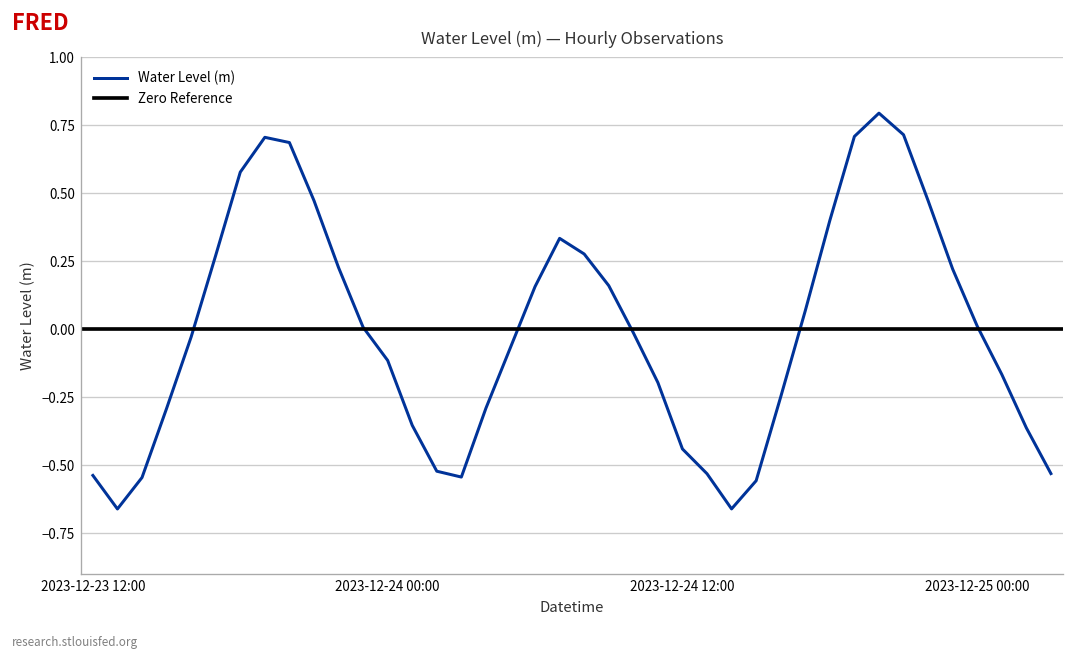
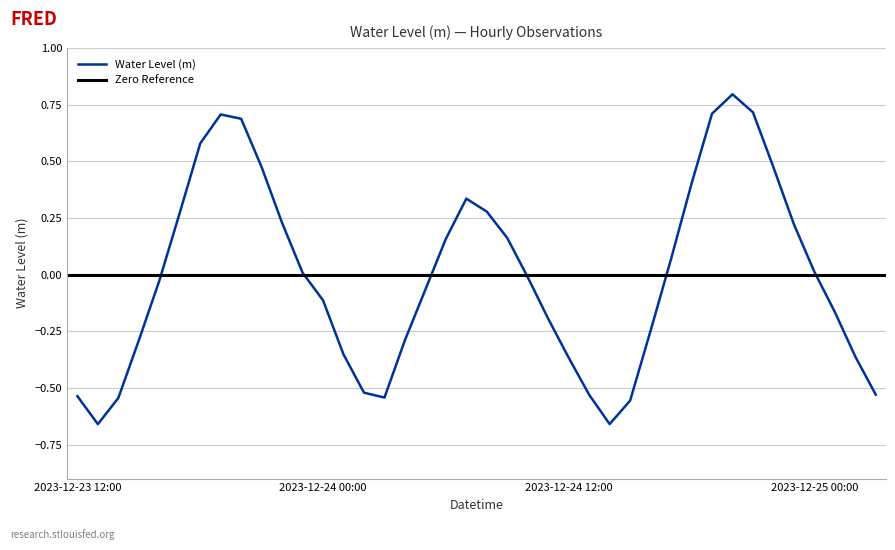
2023-12-24 12:00: -0.44 -> -0.37
